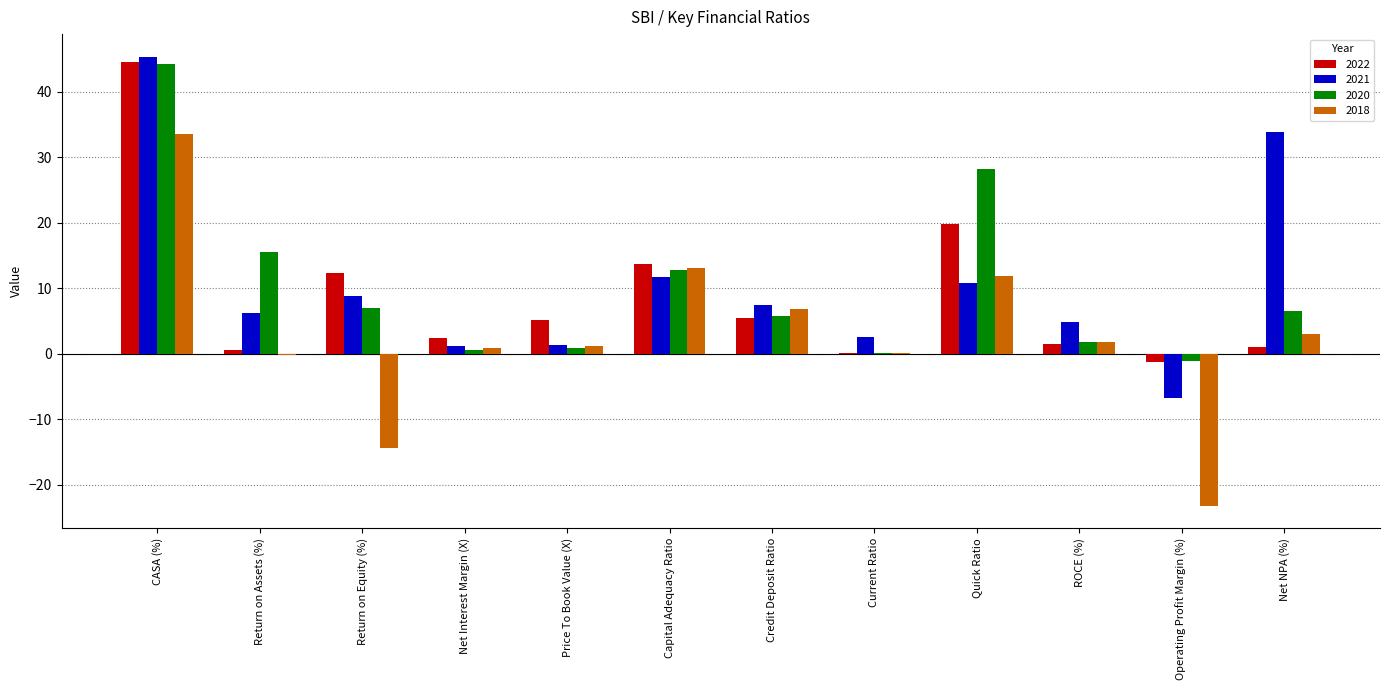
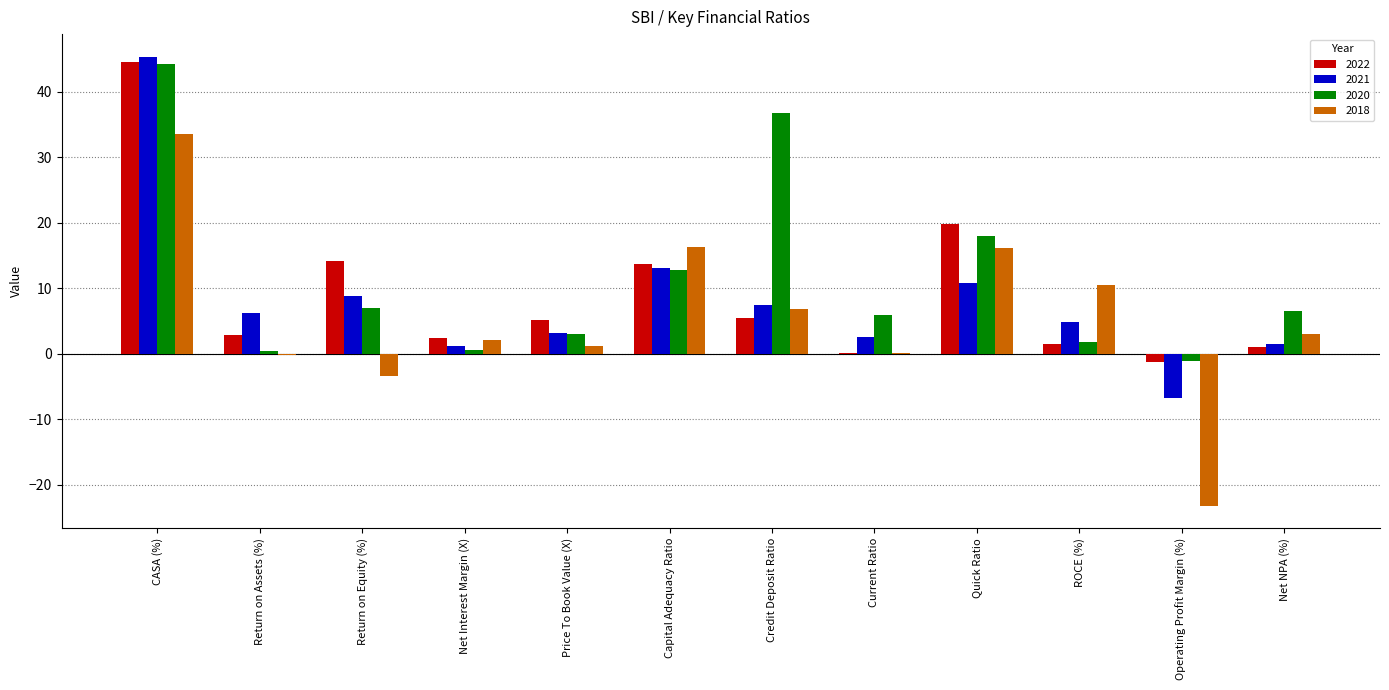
2022, Return on Assets (%): 1 -> 3
2020, Return on Assets (%): 15 -> 0
2022, Return on Equity (%): 12 -> 14
2018, Return on Equity (%): -14 -> -3
2018, Net Interest Margin (X): 1 -> 2
2021, Price To Book Value (X): 1 -> 3
2020, Price To Book Value (X): 1 -> 3
2021, Capital Adequacy Ratio: 12 -> 13
2018, Capital Adequacy Ratio: 13 -> 16
2020, Credit Deposit Ratio: 6 -> 37
2020, Current Ratio: 0 -> 6
2020, Quick Ratio: 28 -> 18
2018, Quick Ratio: 12 -> 16
2018, ROCE (%): 2 -> 10
2021, Net NPA (%): 34 -> 2
